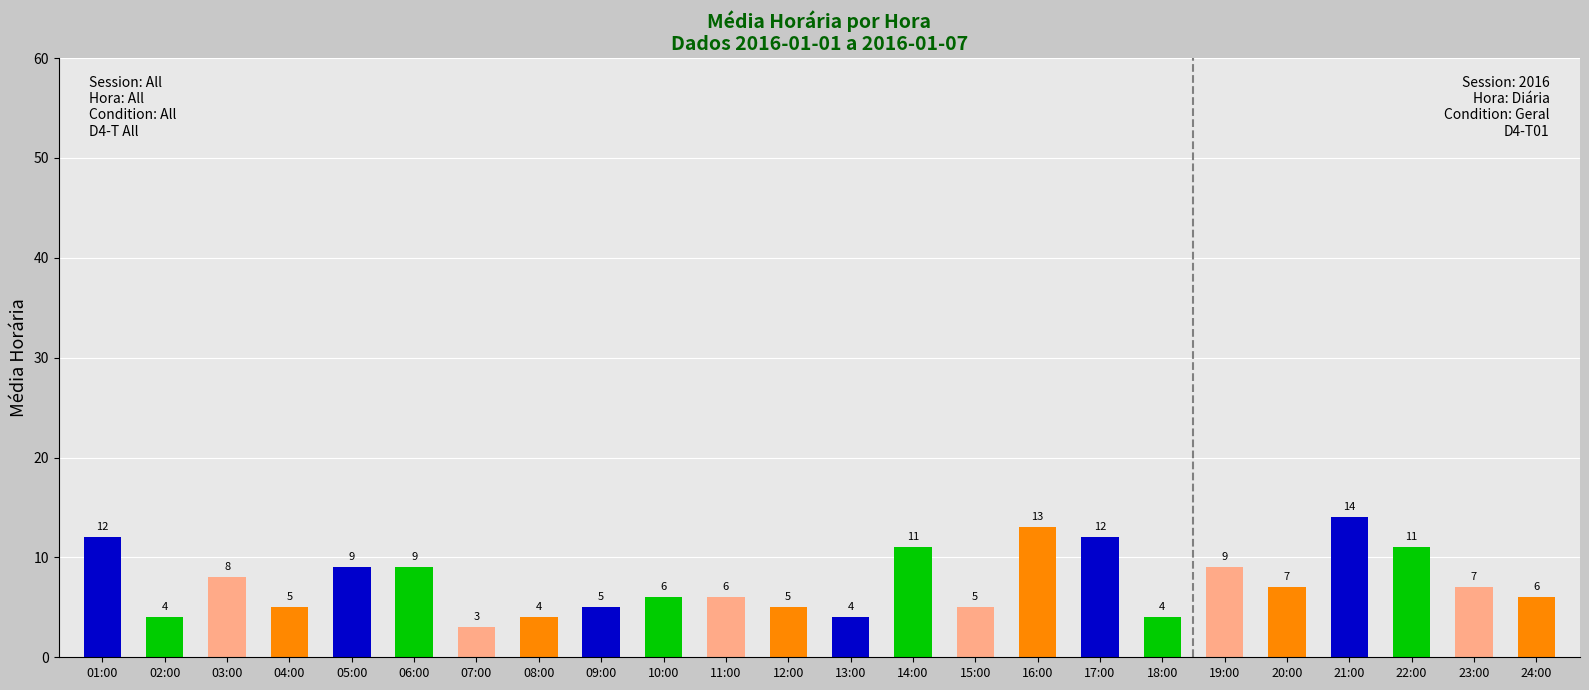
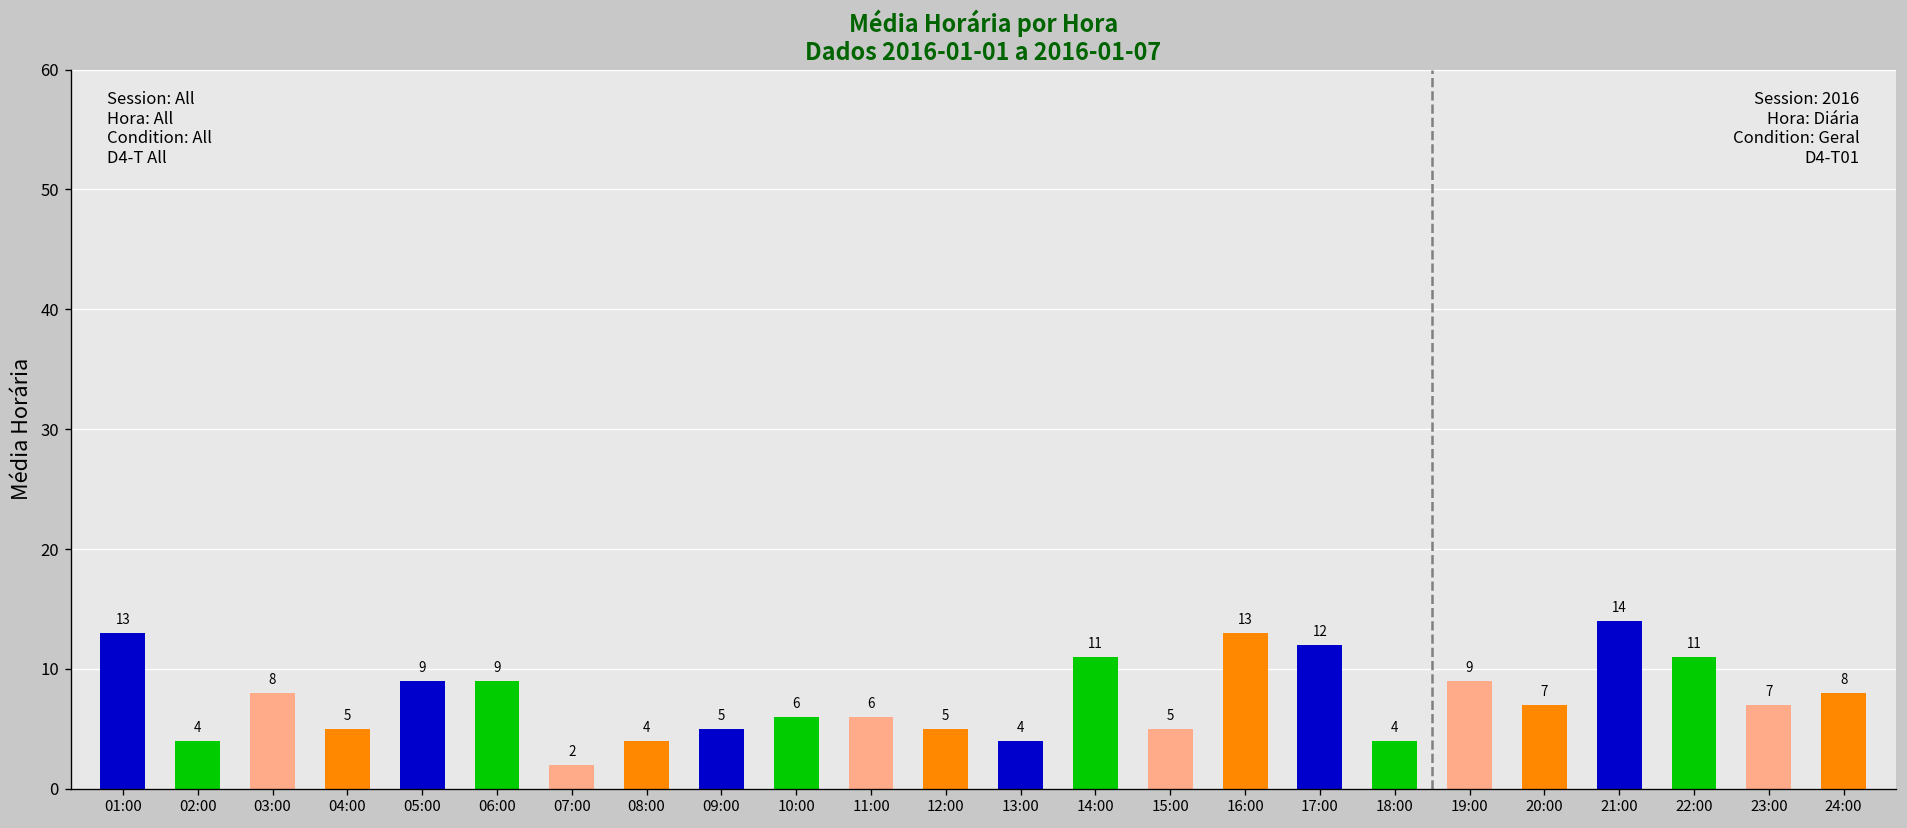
01:00: 12 -> 13
07:00: 3 -> 2
24:00: 6 -> 8
